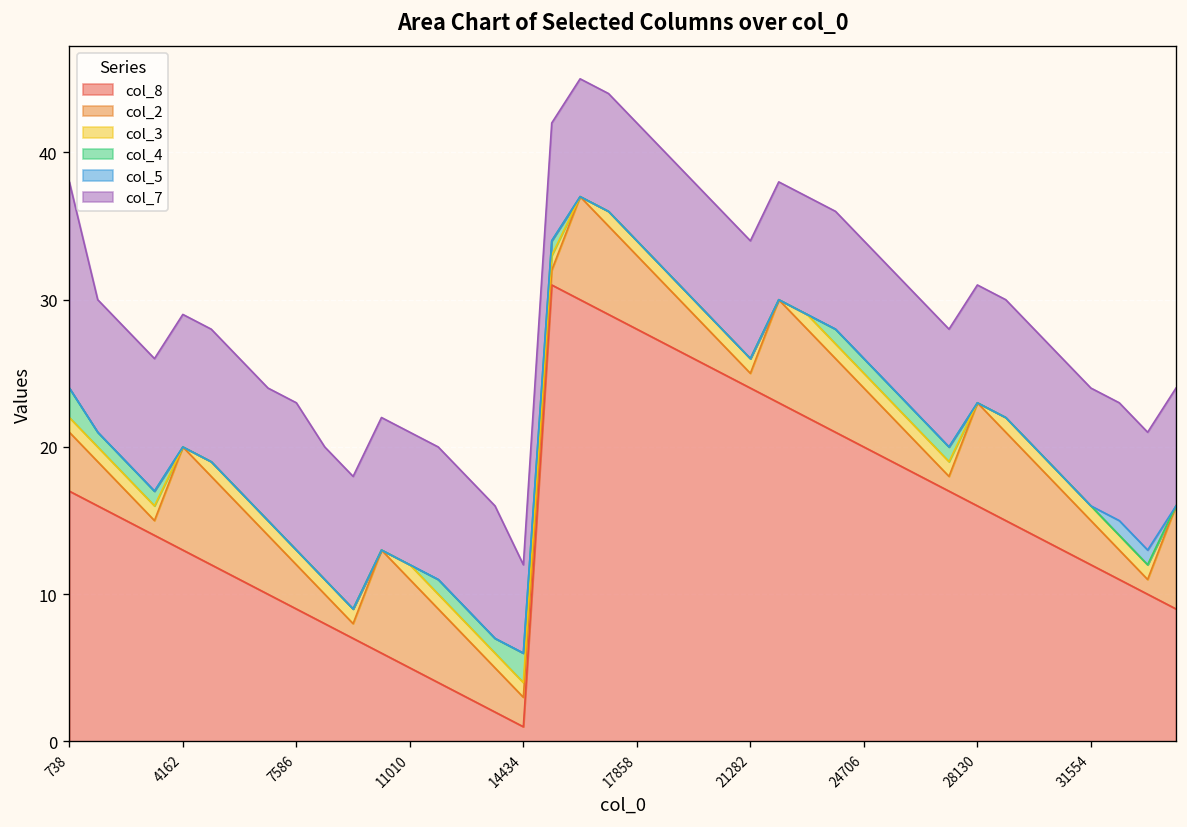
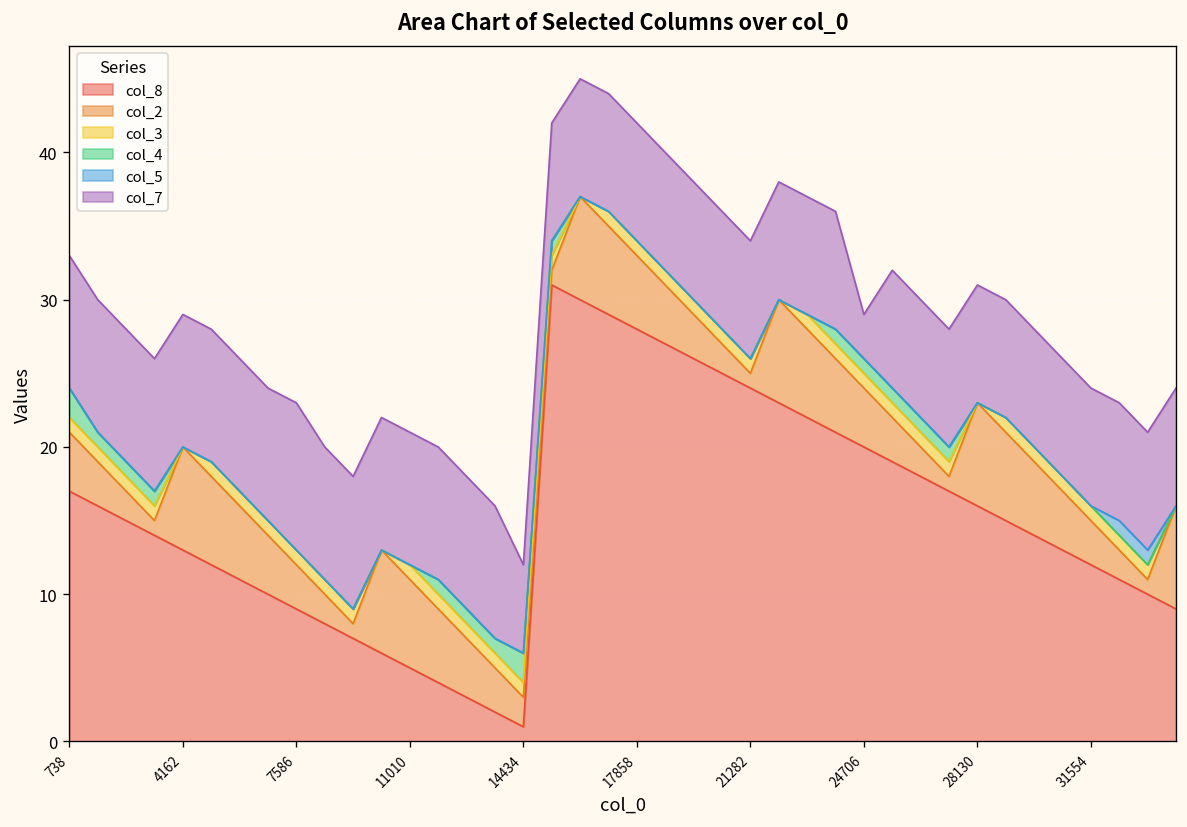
col_7, 738: 14 -> 9
col_7, 24706: 8 -> 3
